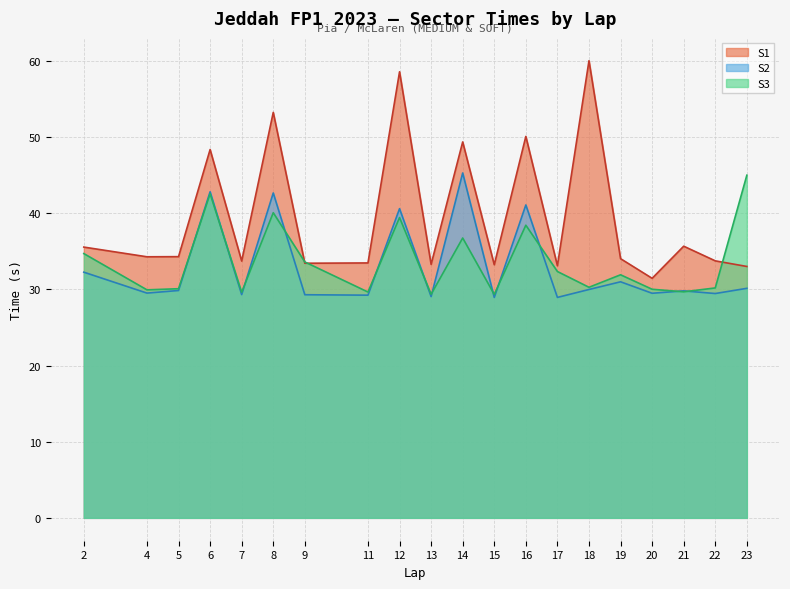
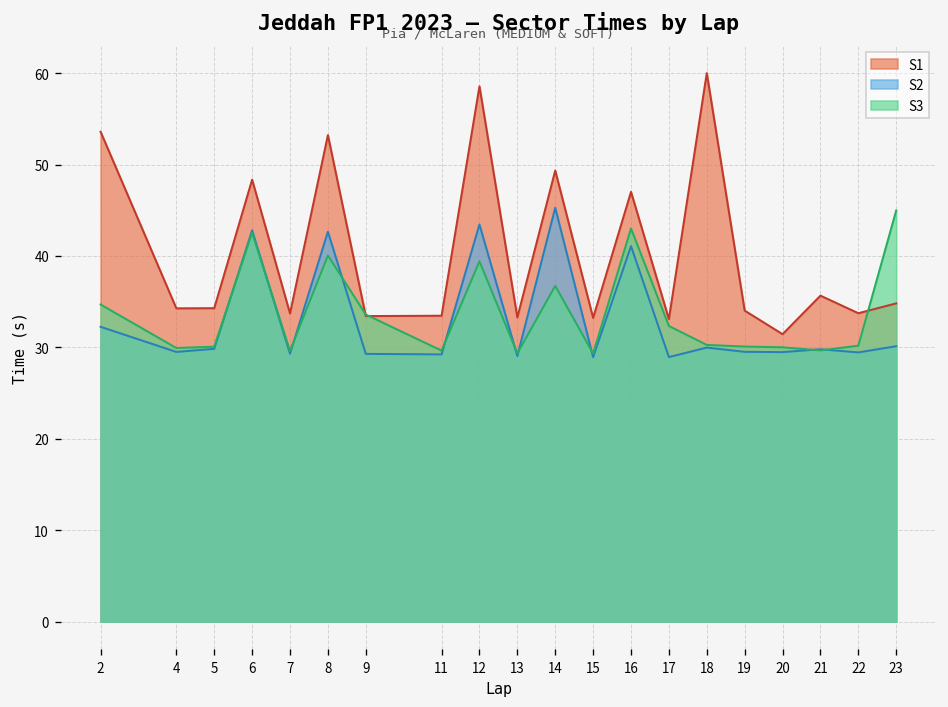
S1, 2: 36 -> 54
S2, 12: 41 -> 43
S1, 16: 50 -> 47
S3, 16: 38 -> 43
S2, 19: 31 -> 30
S3, 19: 32 -> 30
S1, 23: 33 -> 35
